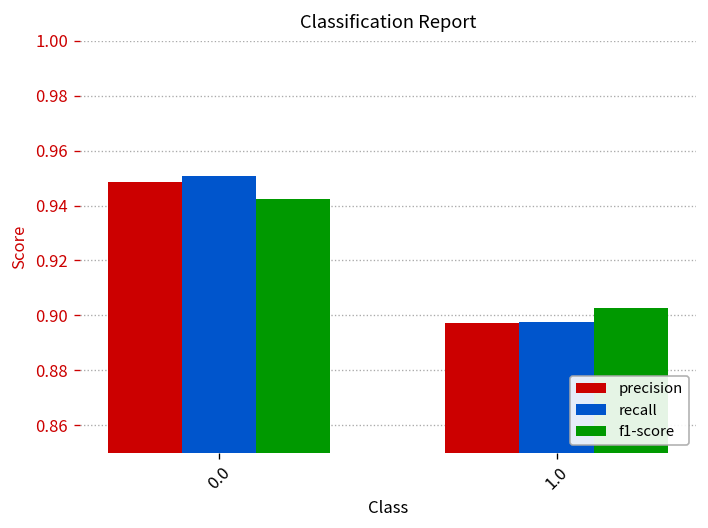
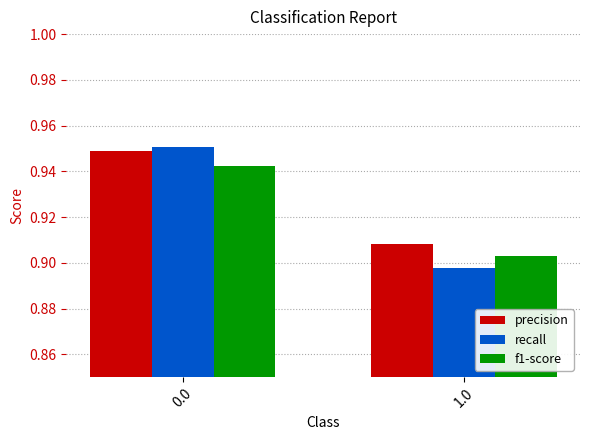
precision, 1.0: 0.897 -> 0.908
